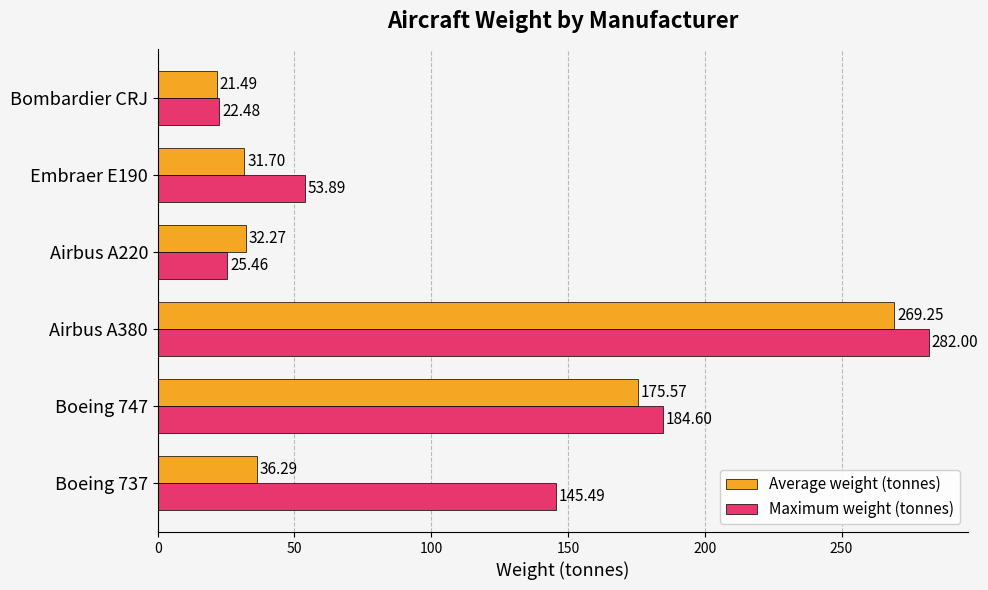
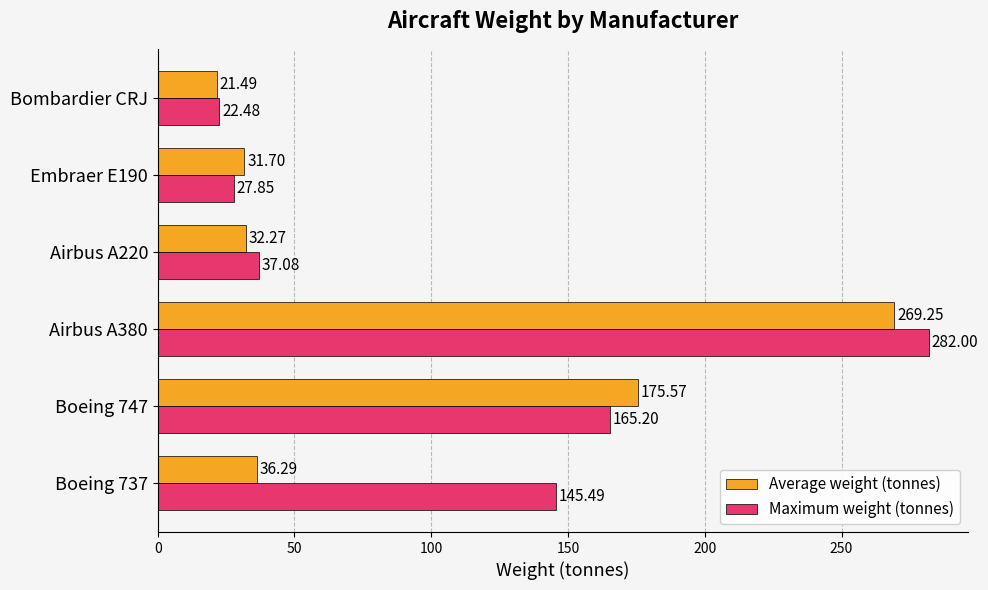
Maximum weight (tonnes), Embraer E190: 53.89 -> 27.85
Maximum weight (tonnes), Airbus A220: 25.46 -> 37.08
Maximum weight (tonnes), Boeing 747: 184.60 -> 165.20
